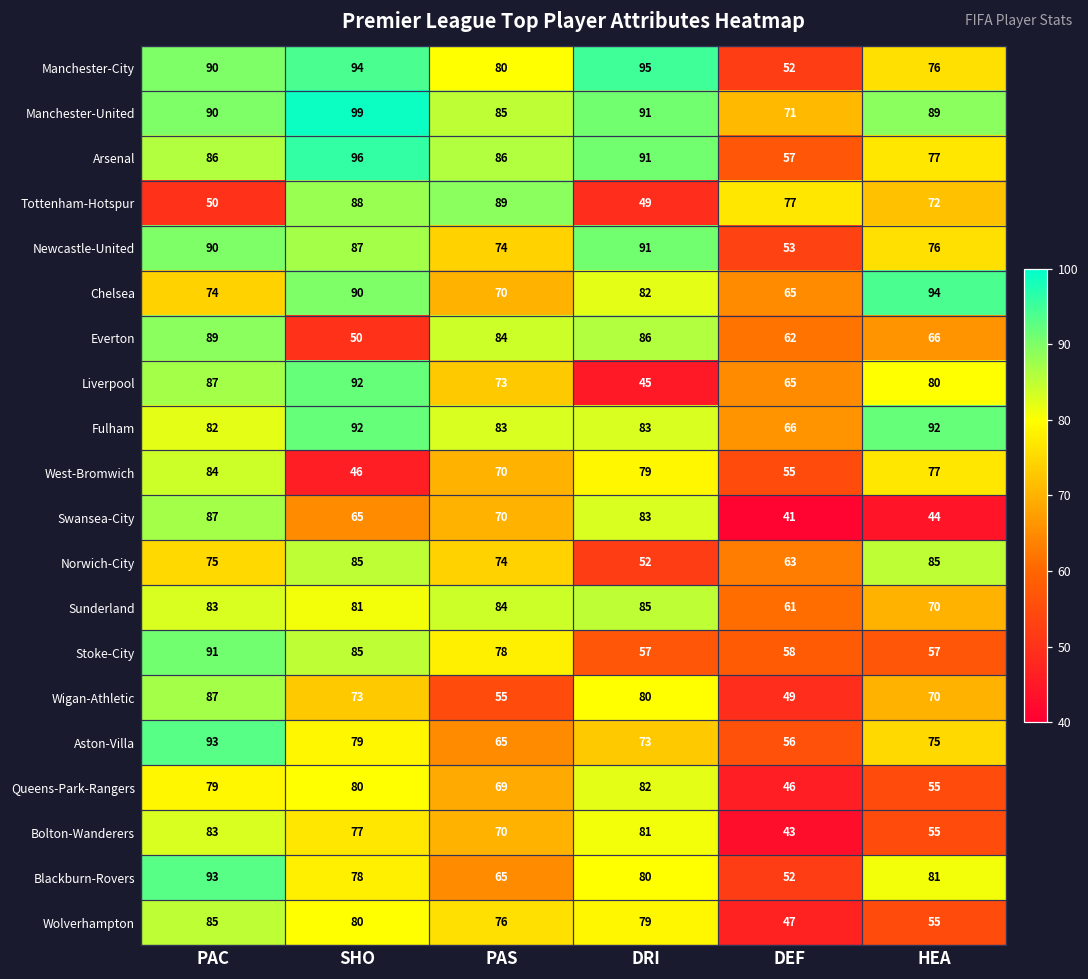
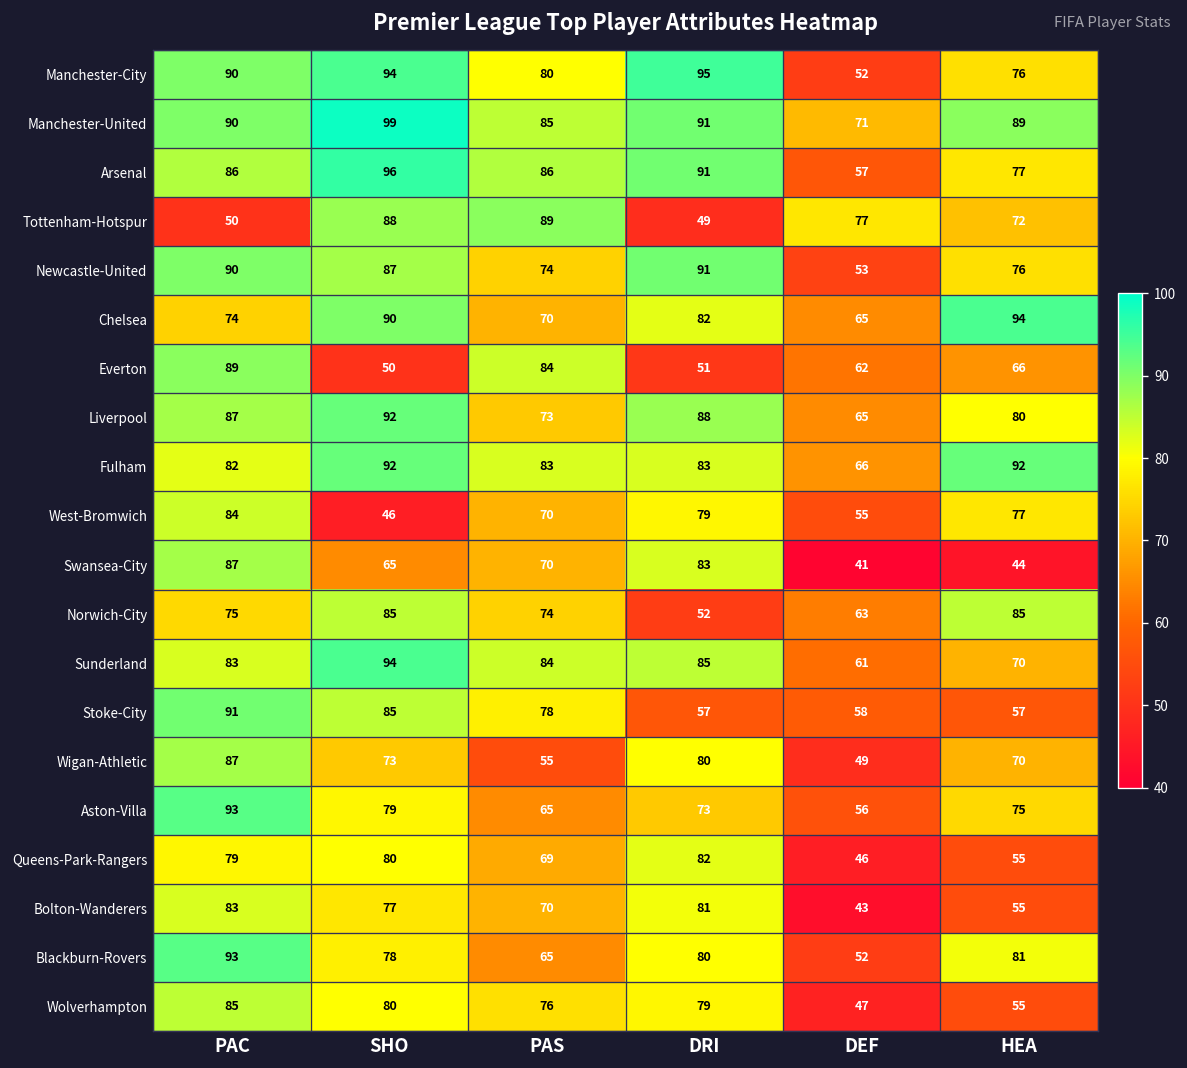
Everton, DRI: 86 -> 51
Liverpool, DRI: 45 -> 88
Sunderland, SHO: 81 -> 94
